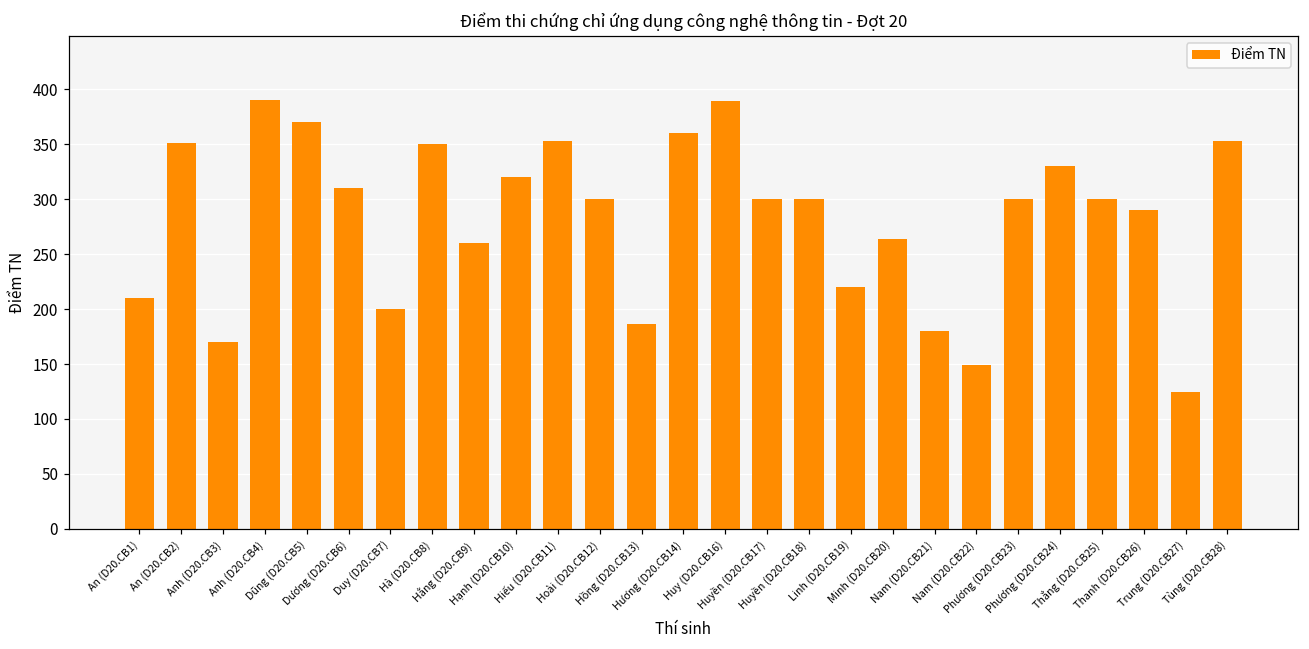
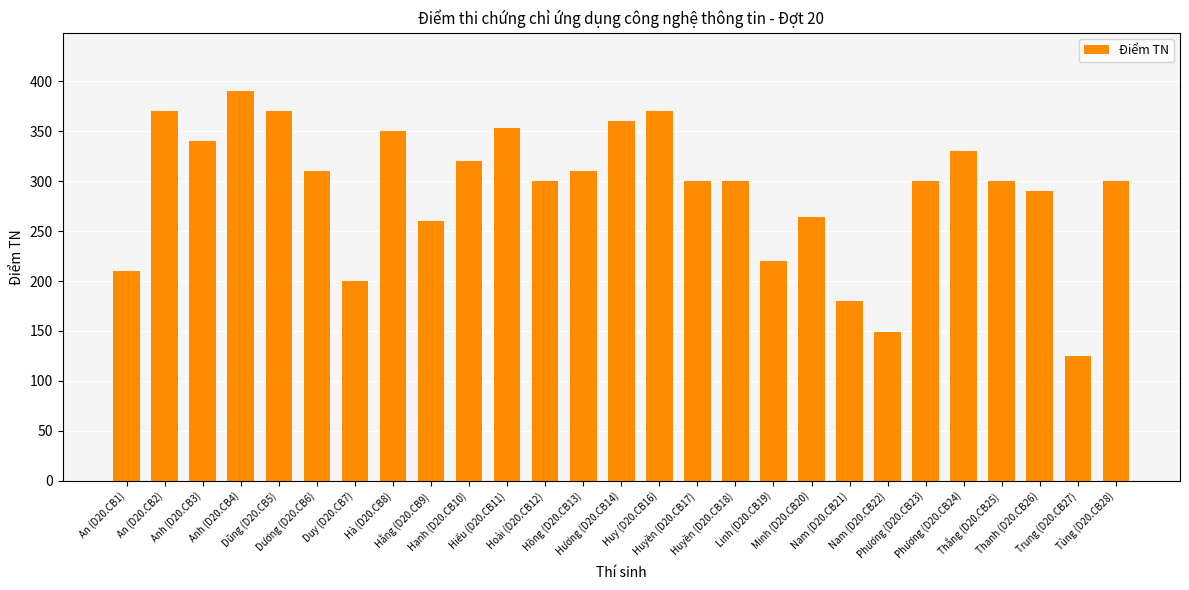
An (D20.CB2): 350 -> 370
Anh (D20.CB3): 170 -> 340
Hồng (D20.CB13): 190 -> 310
Huy (D20.CB16): 390 -> 370
Tùng (D20.CB28): 350 -> 300
